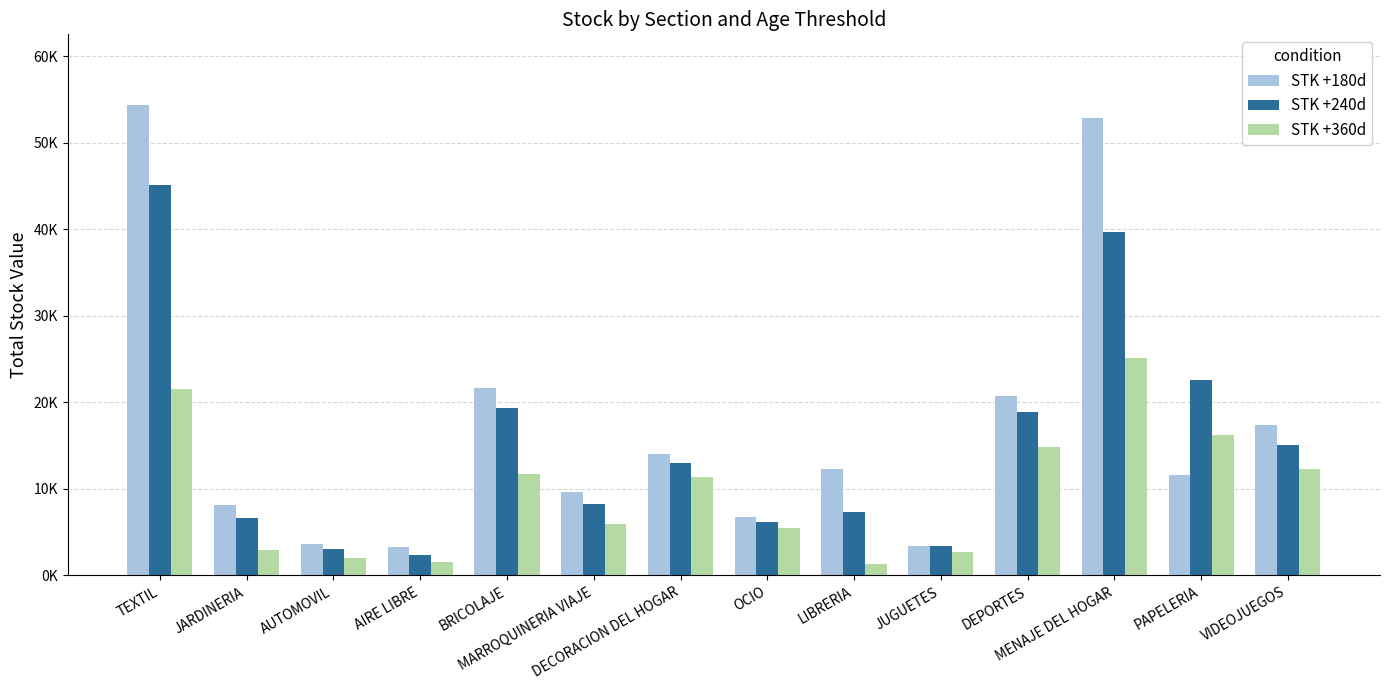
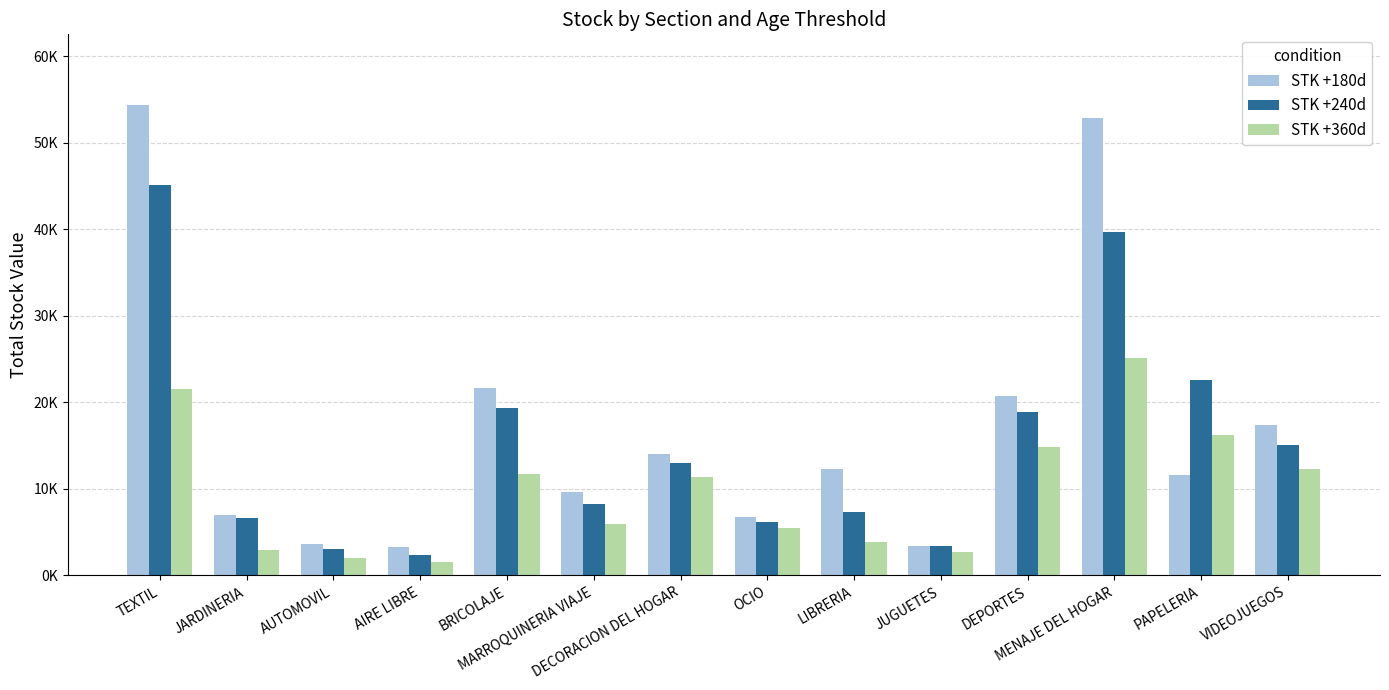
STK +180d, JARDINERIA: 8000 -> 7000
STK +360d, LIBRERIA: 1000 -> 4000
